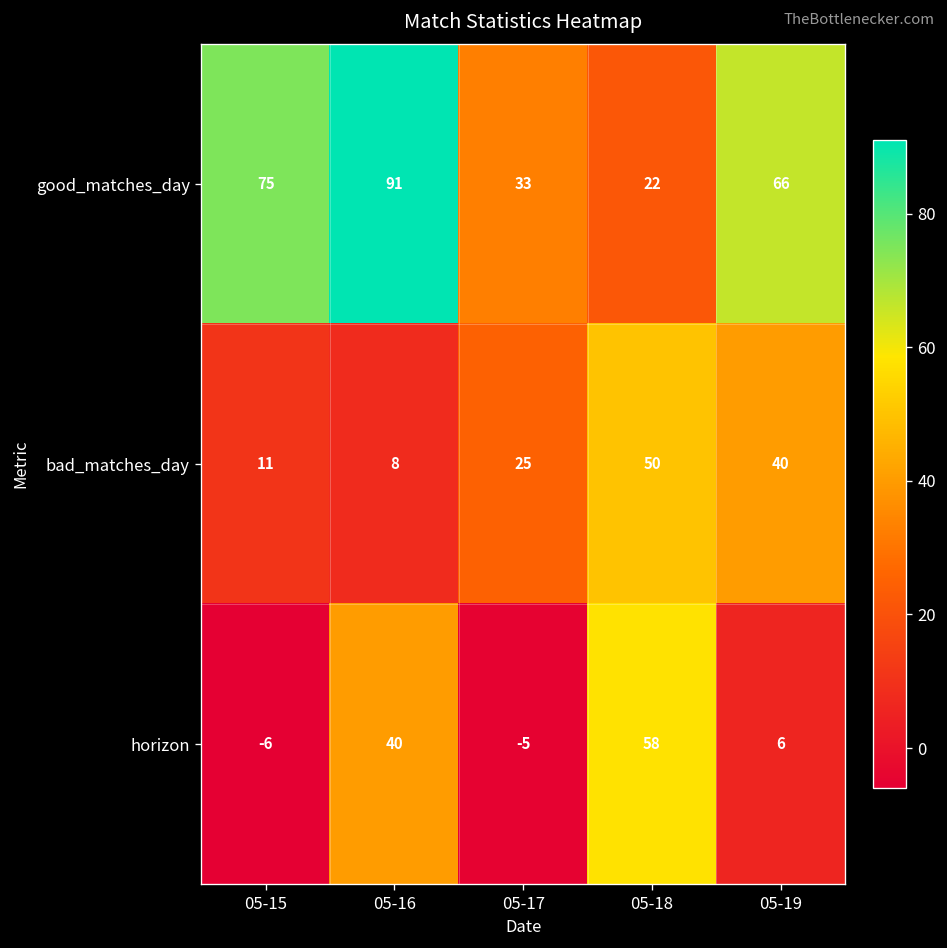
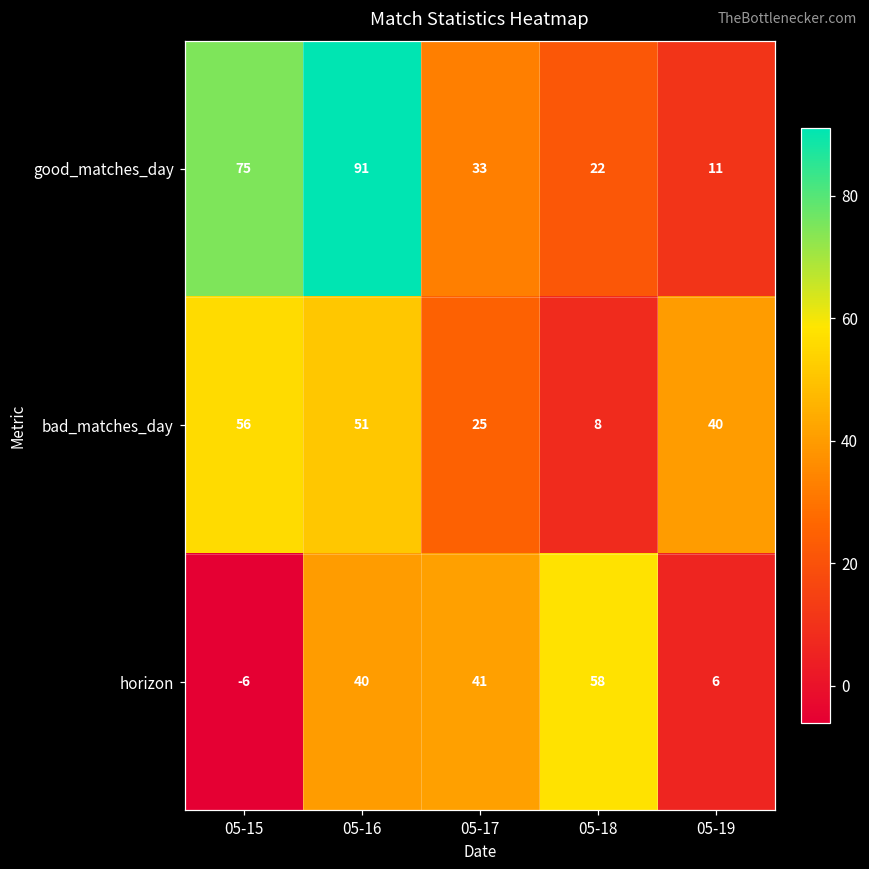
good_matches_day, 05-19: 66 -> 11
bad_matches_day, 05-15: 11 -> 56
bad_matches_day, 05-16: 8 -> 51
bad_matches_day, 05-18: 50 -> 8
horizon, 05-17: -5 -> 41
